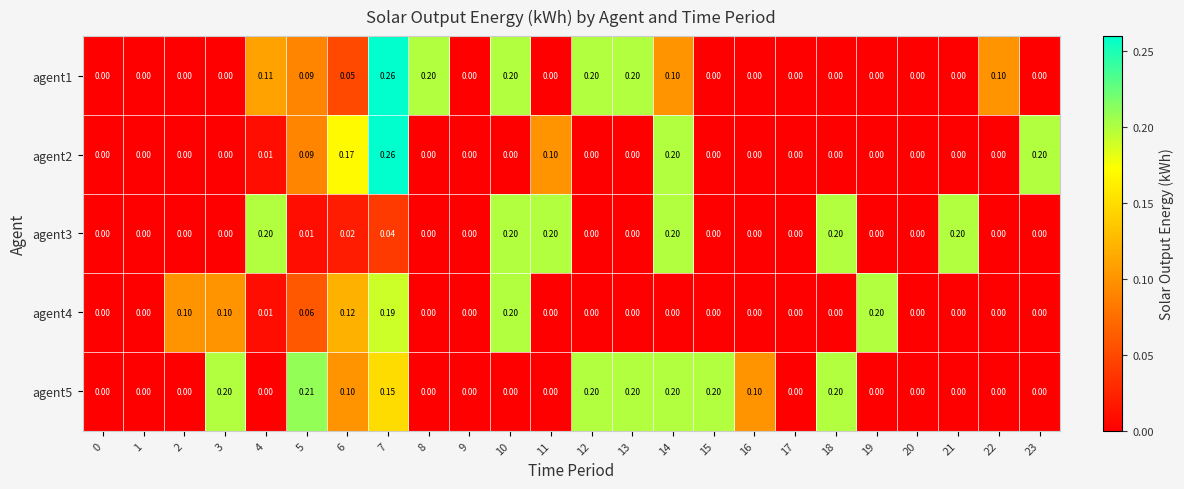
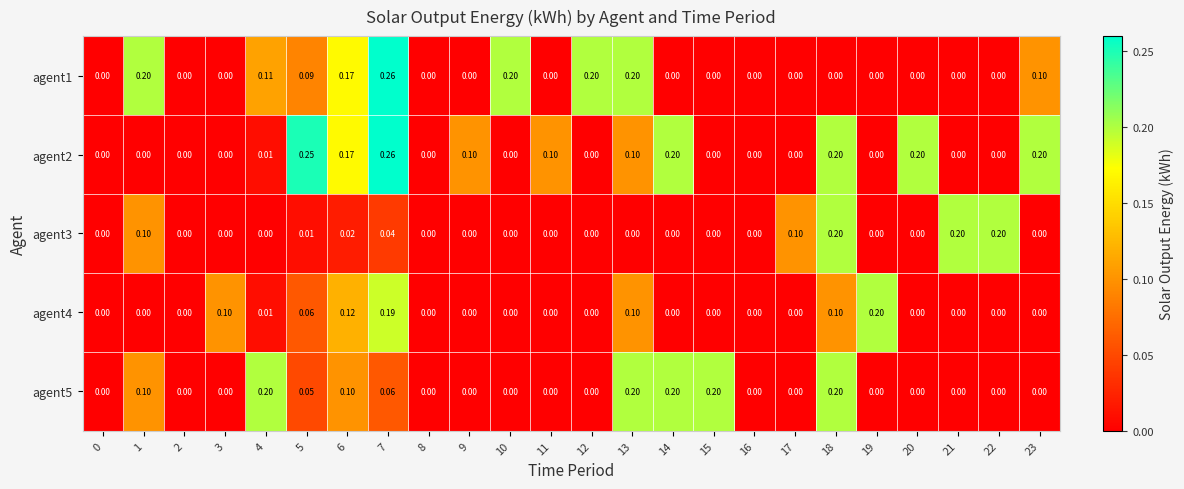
agent1, 1: 0.00 -> 0.20
agent1, 6: 0.05 -> 0.17
agent1, 8: 0.20 -> 0.00
agent1, 14: 0.10 -> 0.00
agent1, 22: 0.10 -> 0.00
agent1, 23: 0.00 -> 0.10
agent2, 5: 0.09 -> 0.25
agent2, 9: 0.00 -> 0.10
agent2, 13: 0.00 -> 0.10
agent2, 18: 0.00 -> 0.20
agent2, 20: 0.00 -> 0.20
agent3, 1: 0.00 -> 0.10
agent3, 4: 0.20 -> 0.00
agent3, 10: 0.20 -> 0.00
agent3, 11: 0.20 -> 0.00
agent3, 14: 0.20 -> 0.00
agent3, 17: 0.00 -> 0.10
agent3, 22: 0.00 -> 0.20
agent4, 2: 0.10 -> 0.00
agent4, 10: 0.20 -> 0.00
agent4, 13: 0.00 -> 0.10
agent4, 18: 0.00 -> 0.10
agent5, 1: 0.00 -> 0.10
agent5, 3: 0.20 -> 0.00
agent5, 4: 0.00 -> 0.20
agent5, 5: 0.21 -> 0.05
agent5, 7: 0.15 -> 0.06
agent5, 12: 0.20 -> 0.00
agent5, 16: 0.10 -> 0.00
